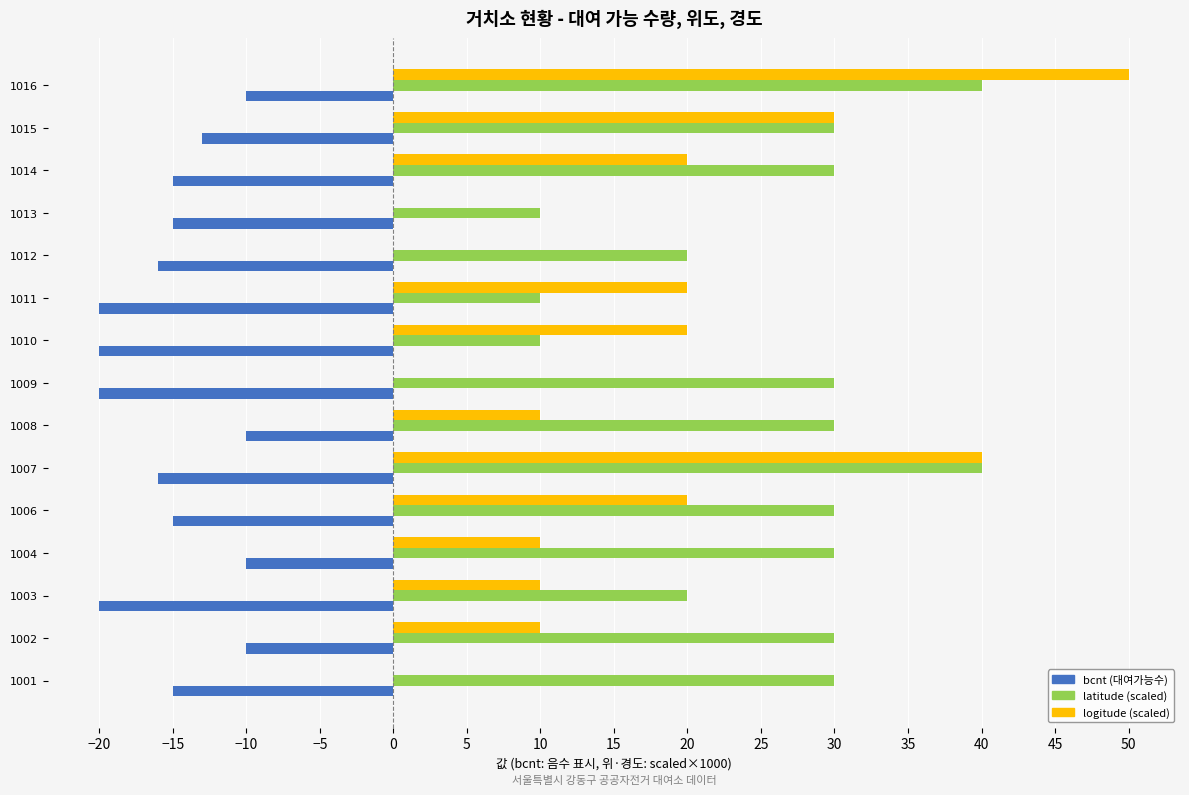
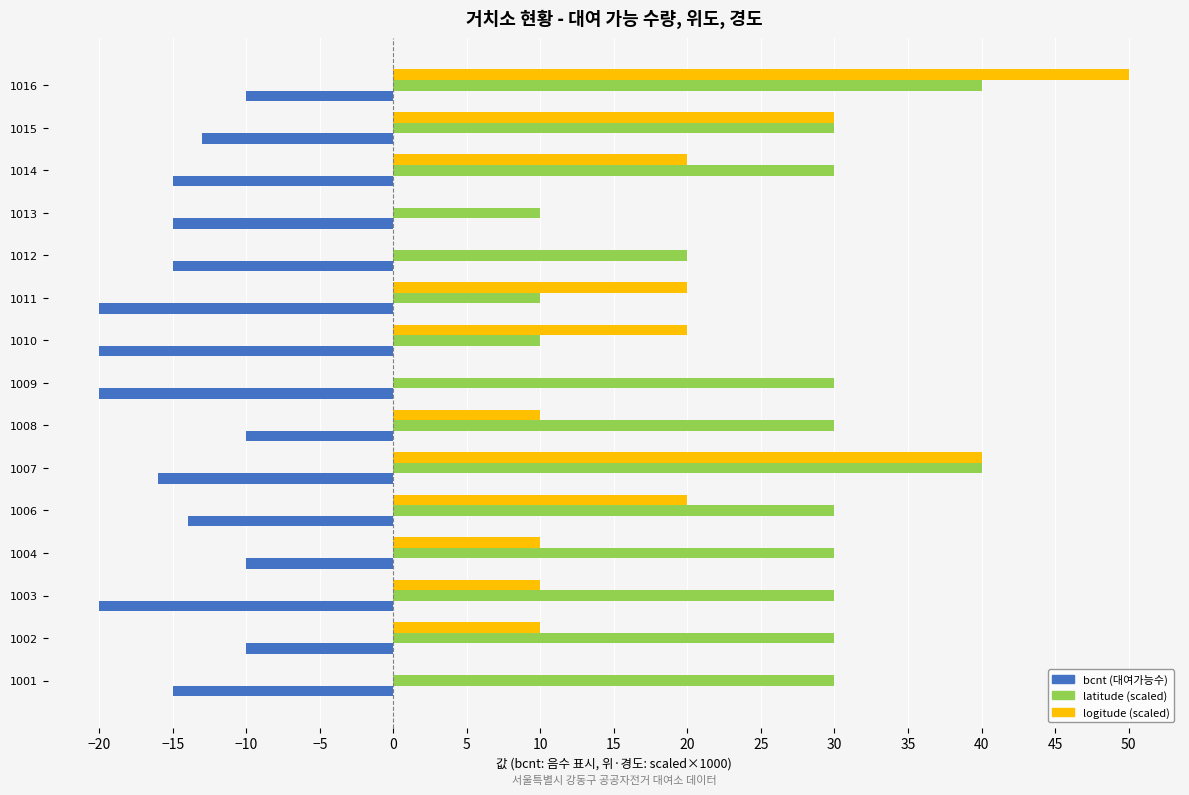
bcnt (대여가능수), 1012: -16.0 -> -15.0
bcnt (대여가능수), 1006: -15.0 -> -14.0
latitude (scaled), 1003: 20.0 -> 30.0
